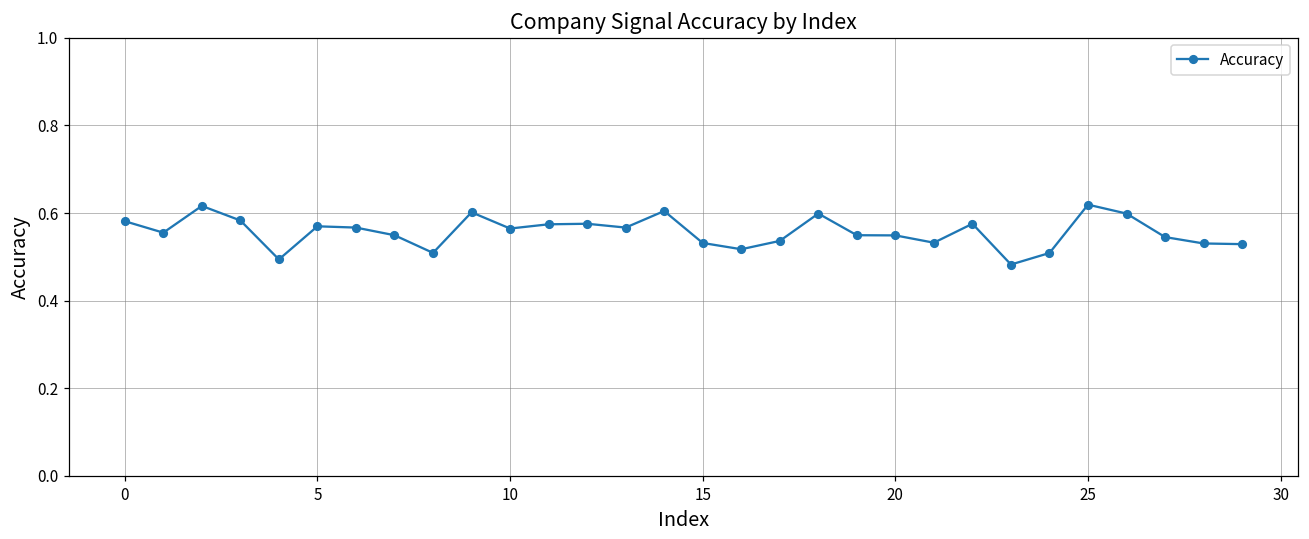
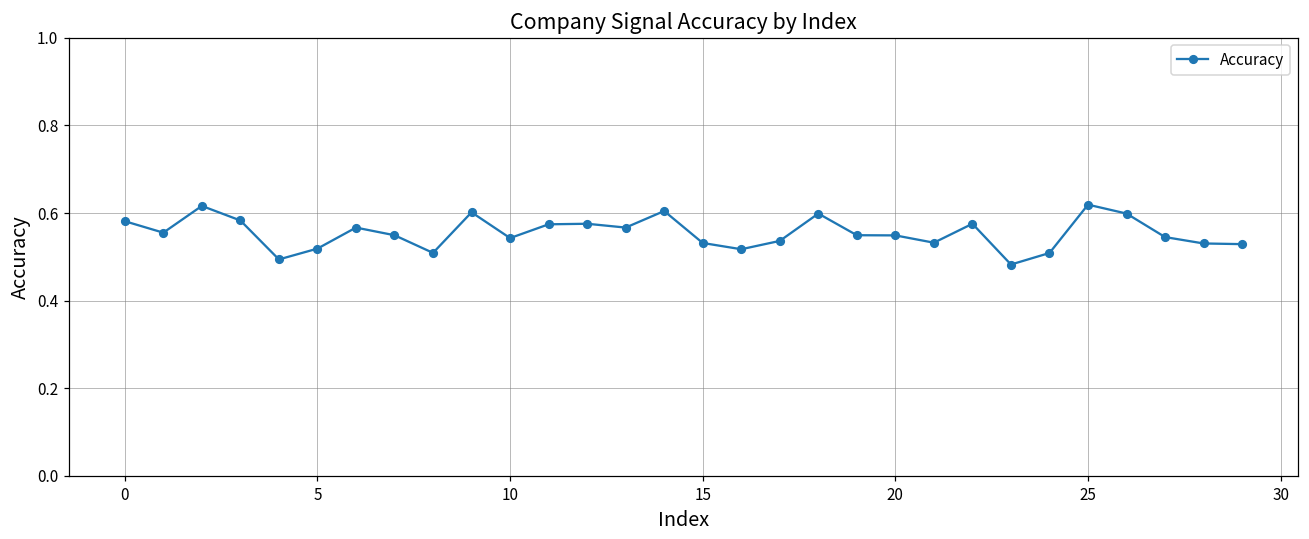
5: 0.57 -> 0.52
10: 0.56 -> 0.54
